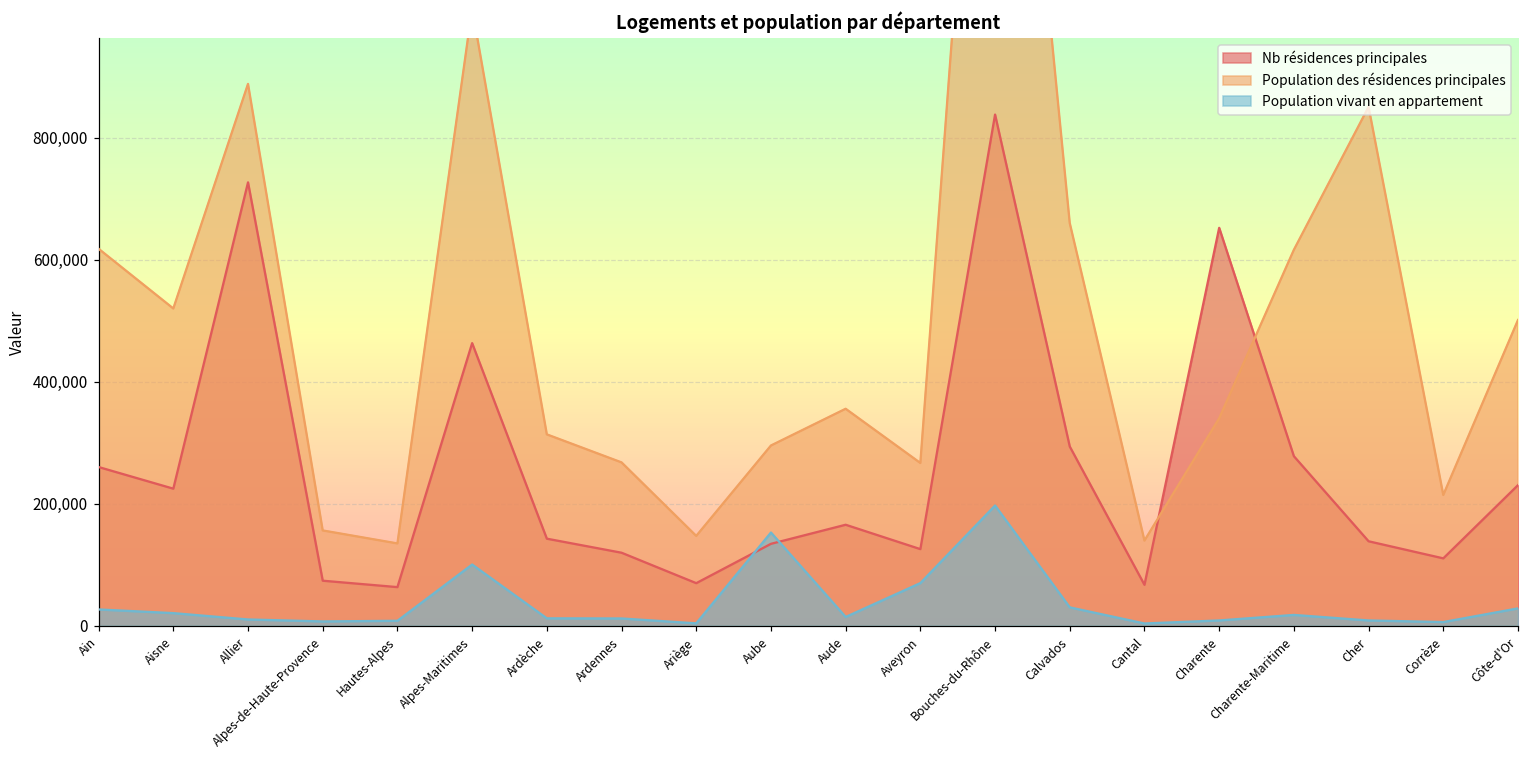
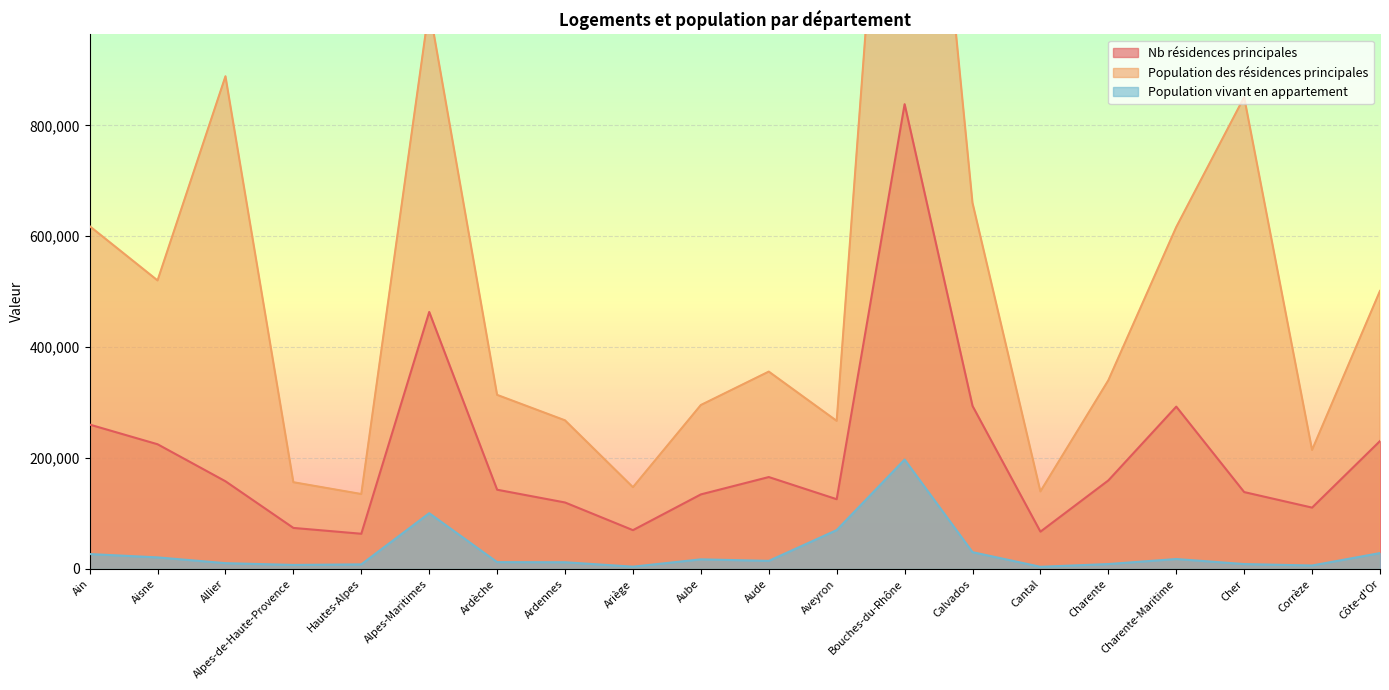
Nb résidences principales, Allier: 730,000 -> 160,000
Population vivant en appartement, Aube: 150,000 -> 20,000
Nb résidences principales, Charente: 650,000 -> 160,000
Nb résidences principales, Charente-Maritime: 280,000 -> 290,000
